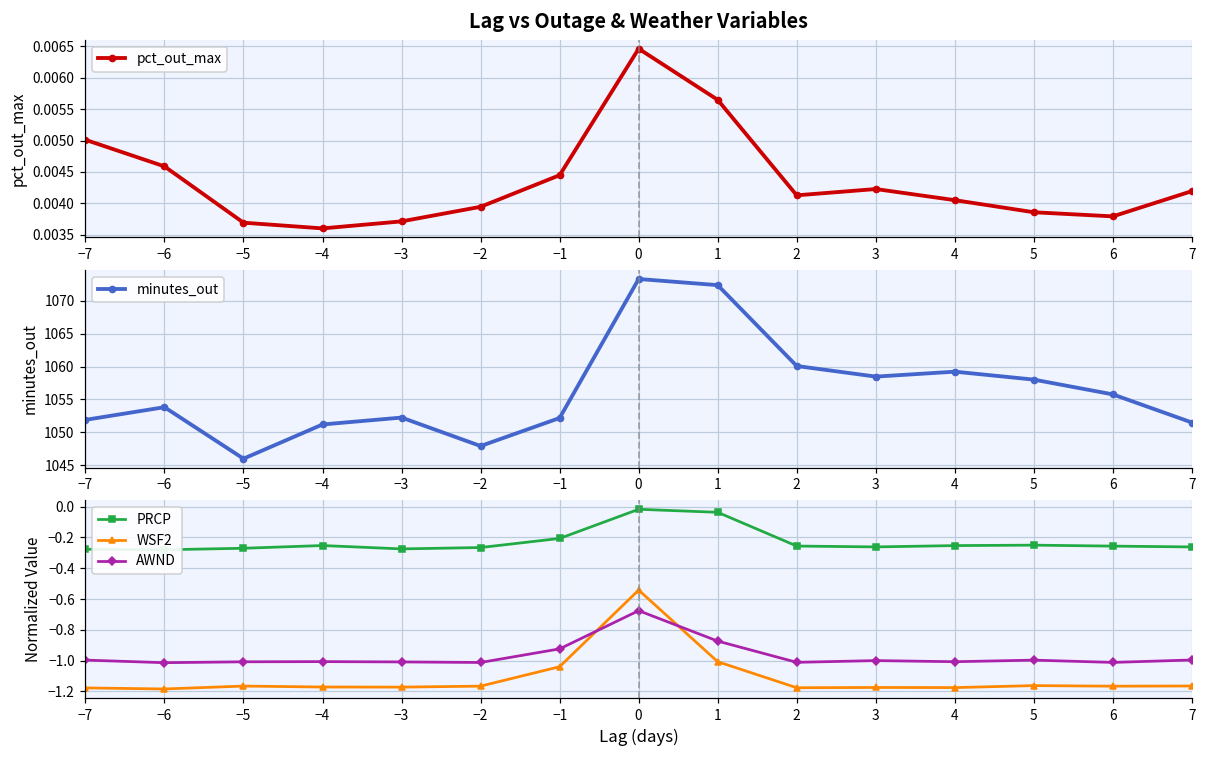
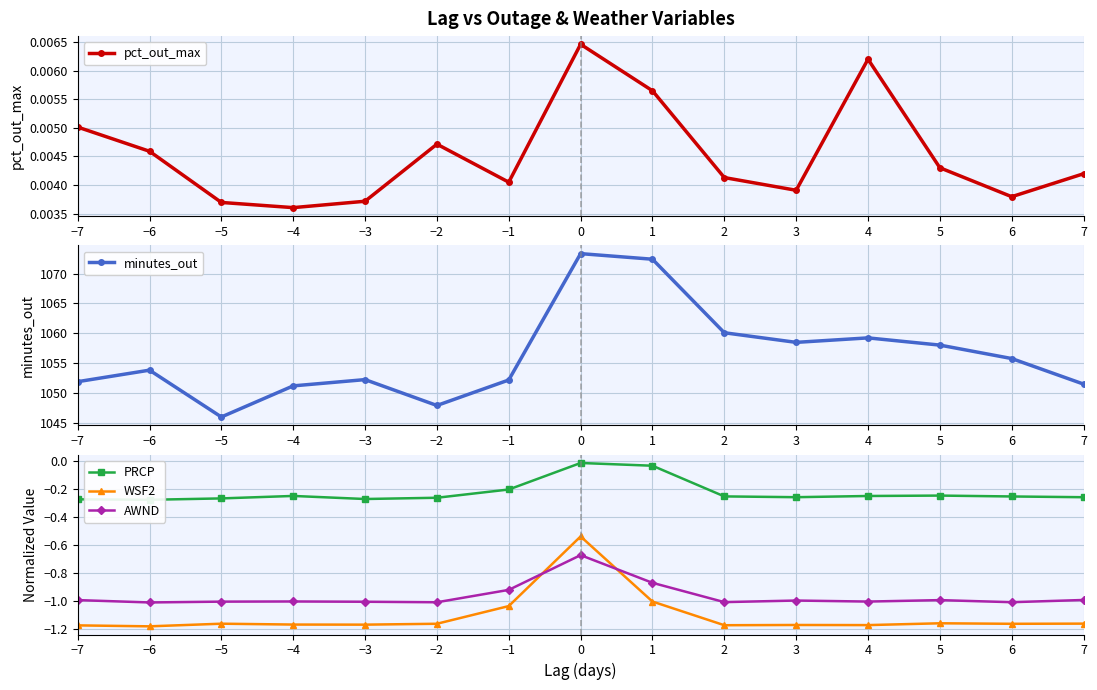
Lag vs Outage & Weather Variables, −2: 0.0039 -> 0.0047
Lag vs Outage & Weather Variables, −1: 0.0044 -> 0.0040
Lag vs Outage & Weather Variables, 3: 0.0042 -> 0.0039
Lag vs Outage & Weather Variables, 4: 0.0041 -> 0.0062
Lag vs Outage & Weather Variables, 5: 0.0039 -> 0.0043
